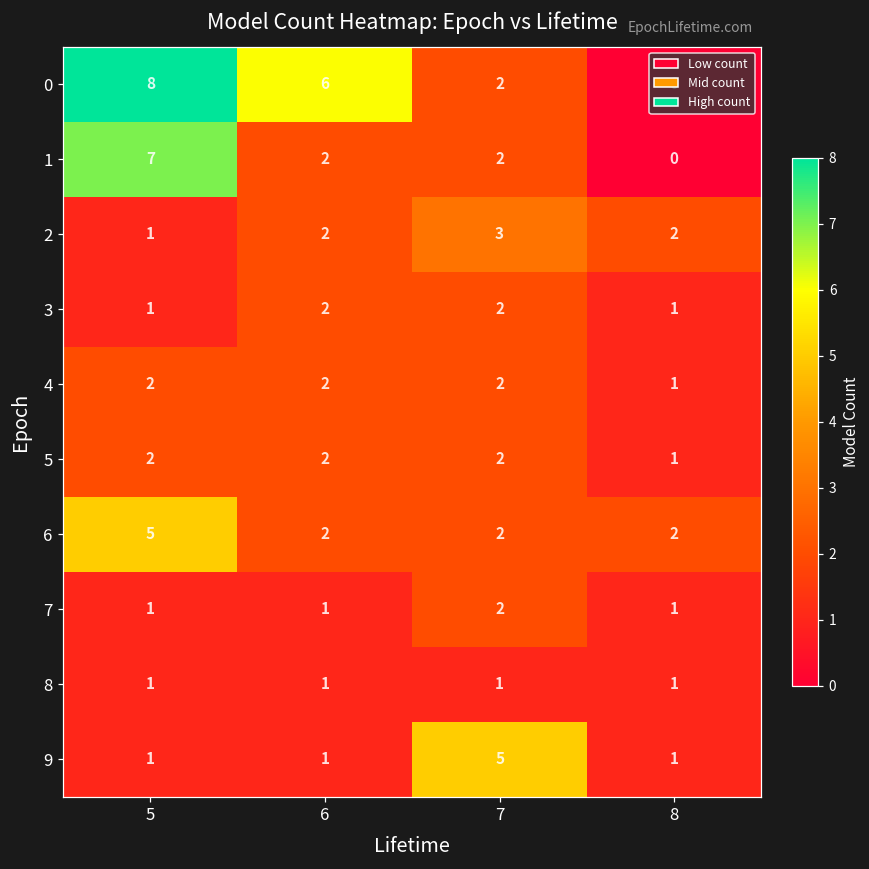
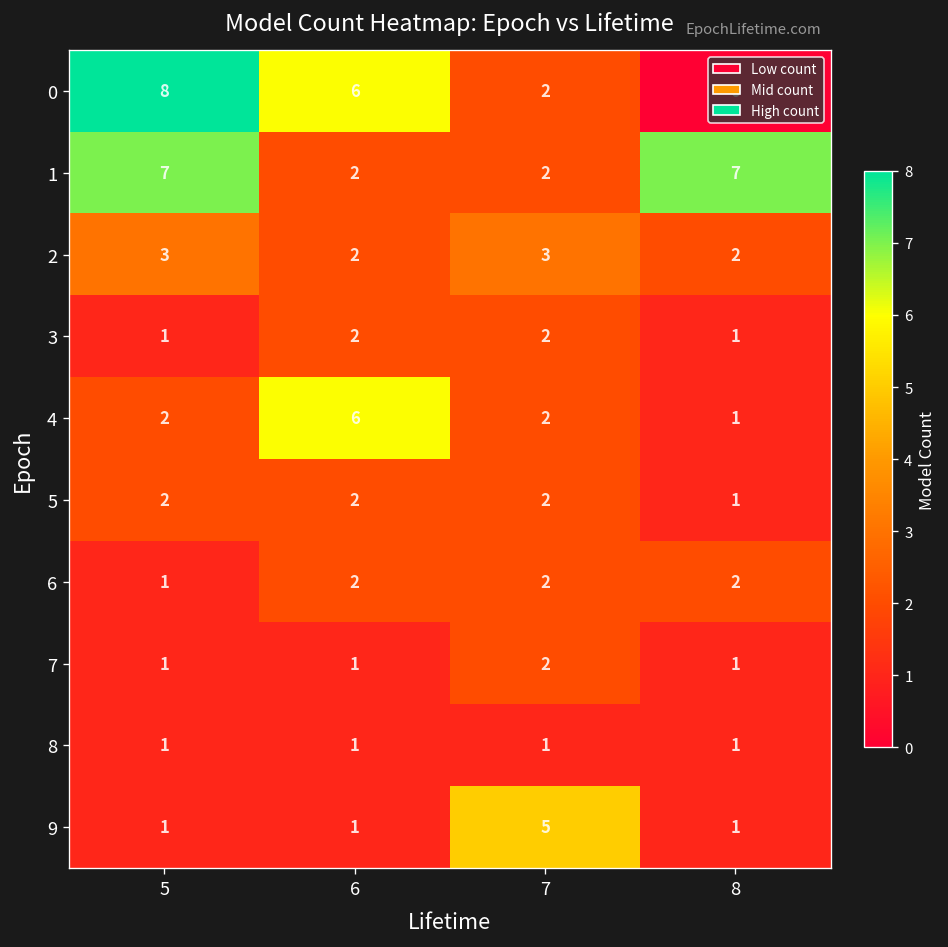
1, 8: 0 -> 7
2, 5: 1 -> 3
4, 6: 2 -> 6
6, 5: 5 -> 1
